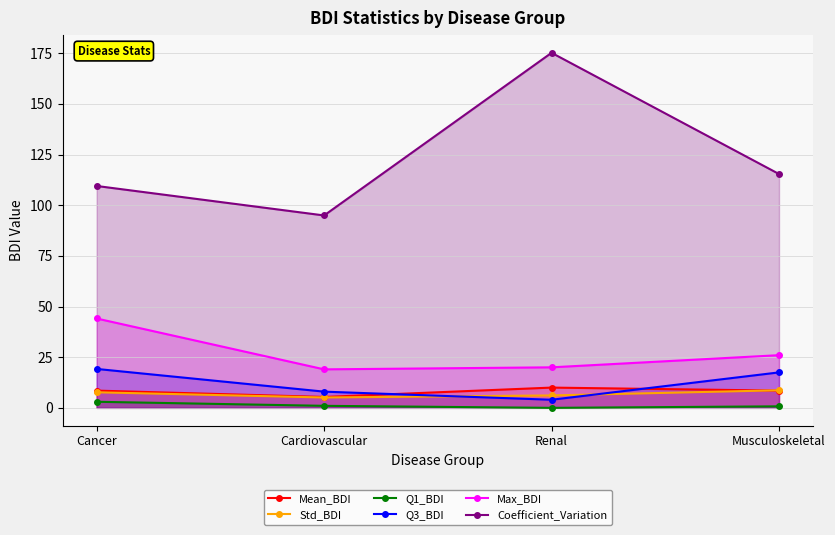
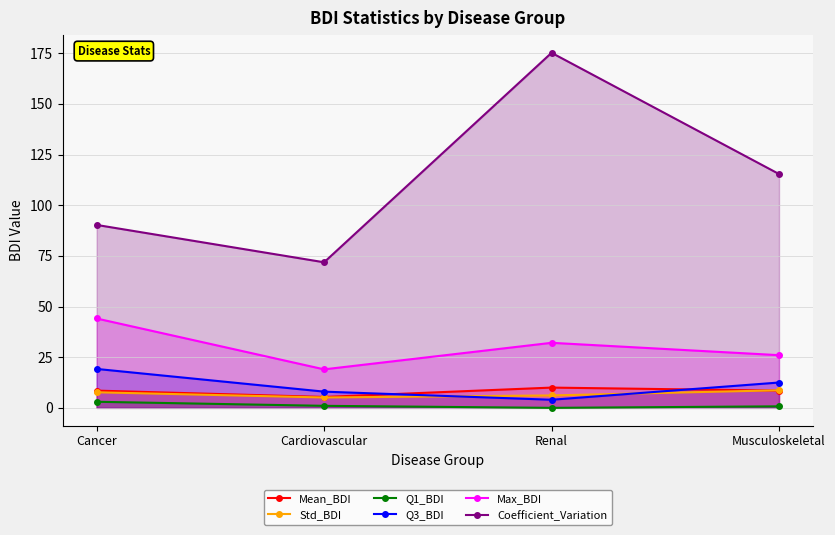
Coefficient_Variation, Cancer: 110 -> 90
Coefficient_Variation, Cardiovascular: 95 -> 72
Max_BDI, Renal: 20 -> 32
Q3_BDI, Musculoskeletal: 18 -> 13
